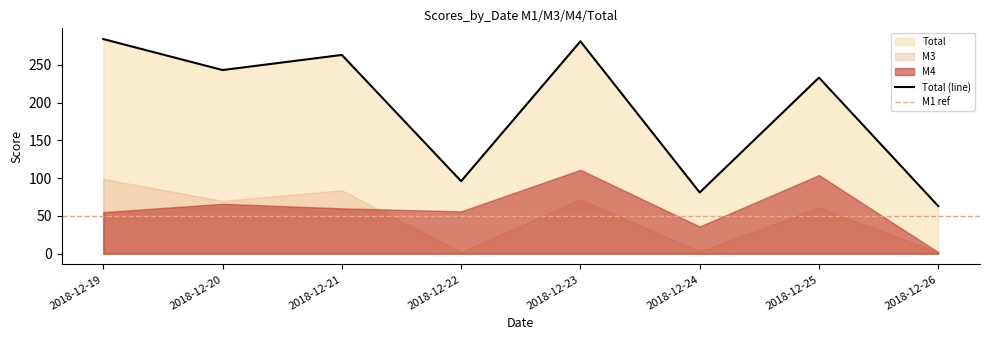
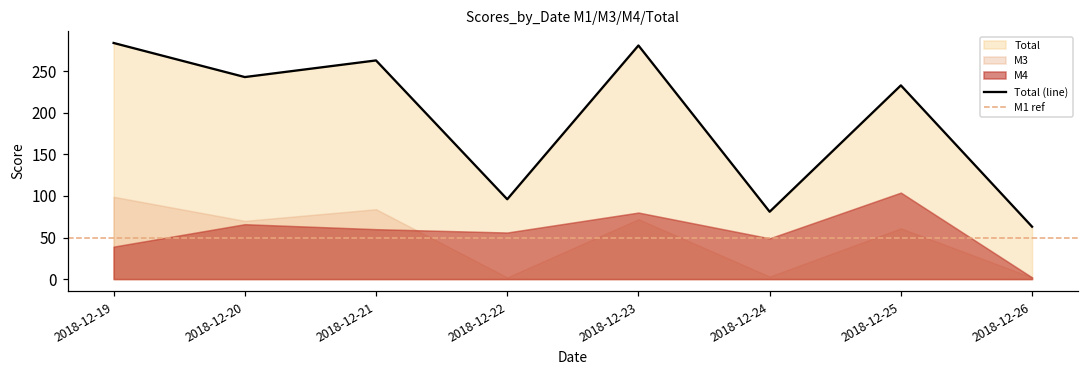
M4, 2018-12-19: 60 -> 40
M4, 2018-12-23: 110 -> 80
M4, 2018-12-24: 40 -> 50
